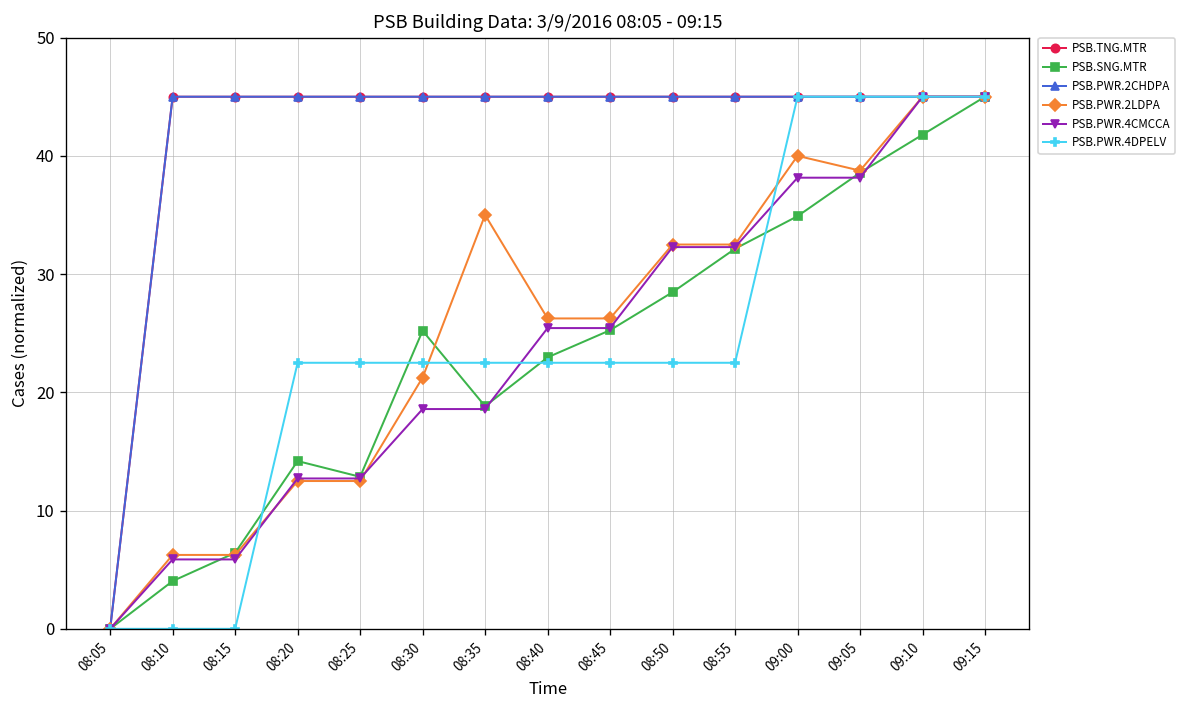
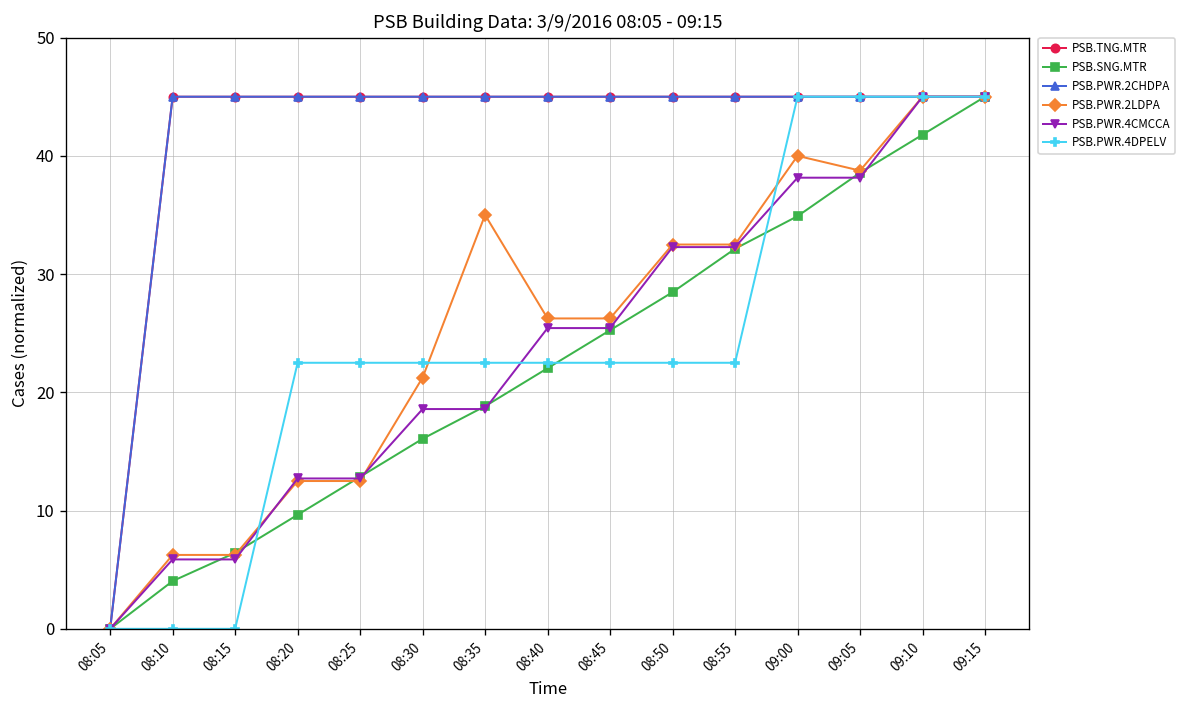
PSB.SNG.MTR, 08:20: 14 -> 10
PSB.SNG.MTR, 08:30: 25 -> 16
PSB.SNG.MTR, 08:40: 23 -> 22
